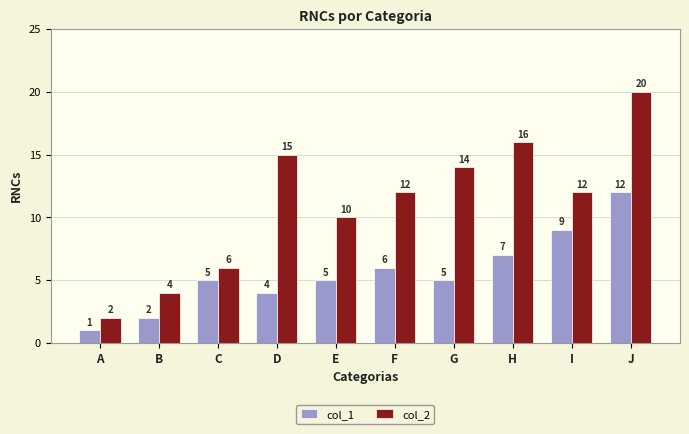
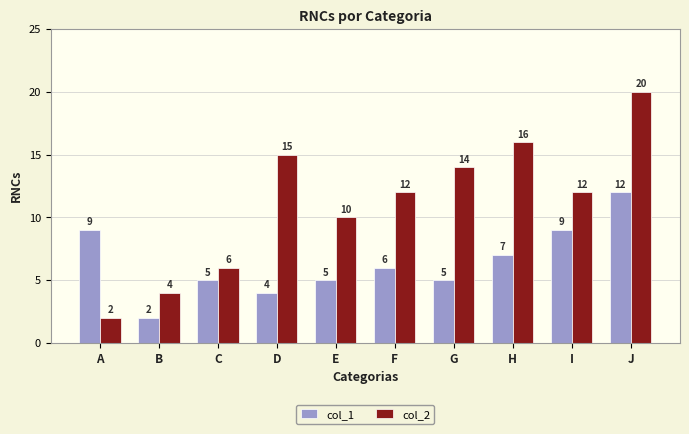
col_1, A: 1 -> 9
